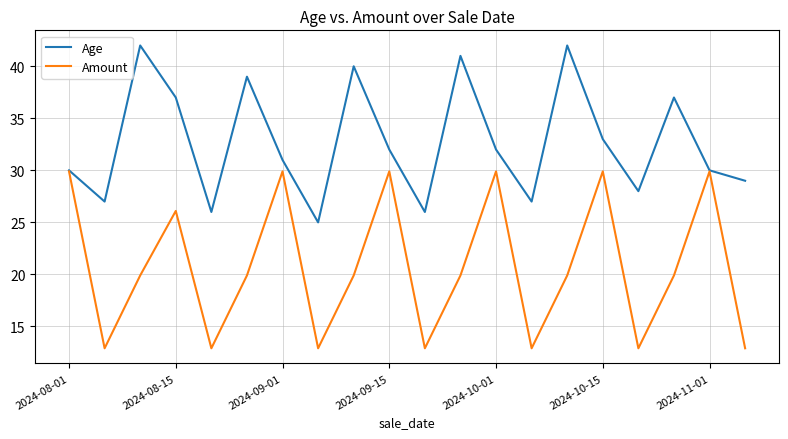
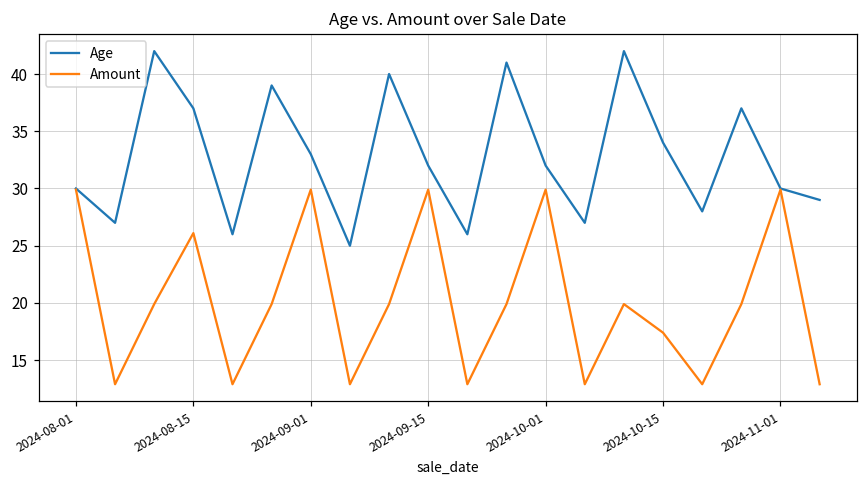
Age, 2024-09-01: 31 -> 33
Age, 2024-10-15: 33 -> 34
Amount, 2024-10-15: 29.9 -> 17.4
